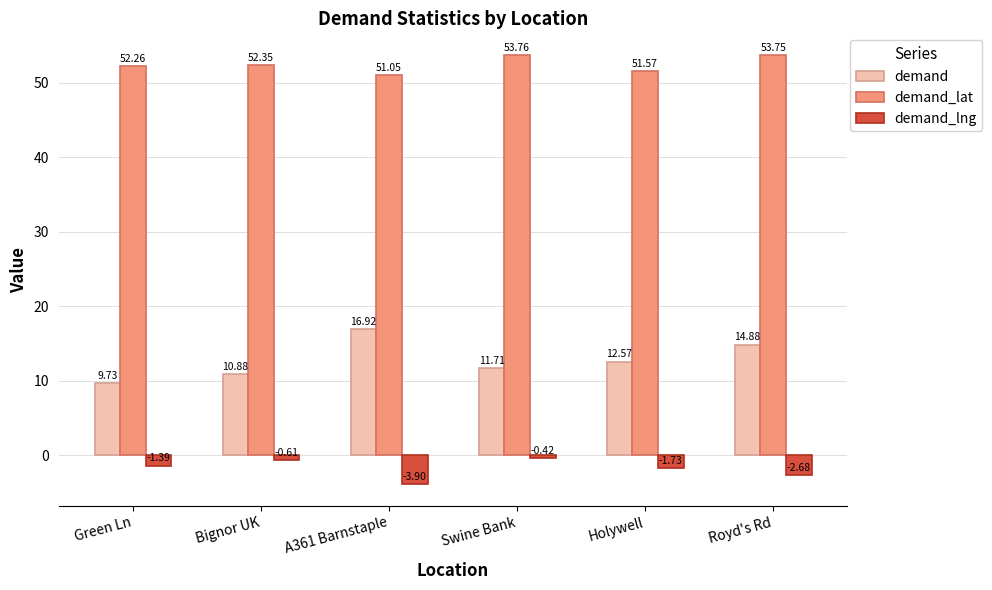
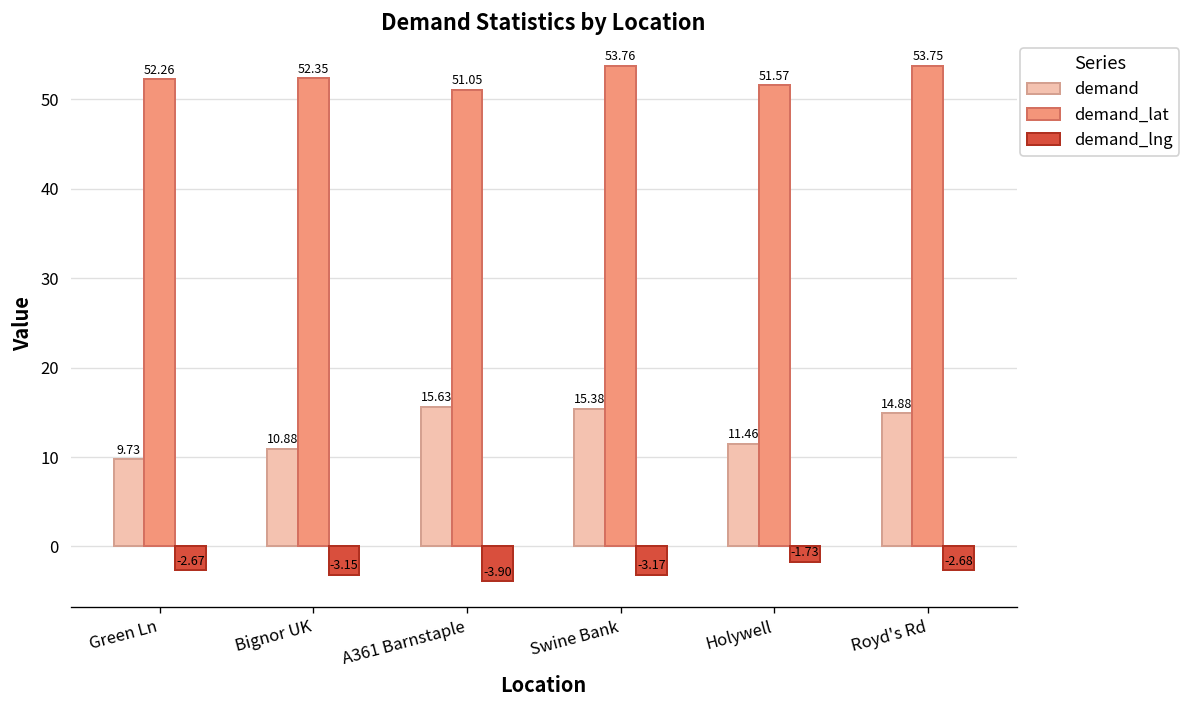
demand_lng, Green Ln: -1.39 -> -2.67
demand_lng, Bignor UK: -0.61 -> -3.15
demand, A361 Barnstaple: 16.92 -> 15.63
demand, Swine Bank: 11.71 -> 15.38
demand_lng, Swine Bank: -0.42 -> -3.17
demand, Holywell: 12.57 -> 11.46
